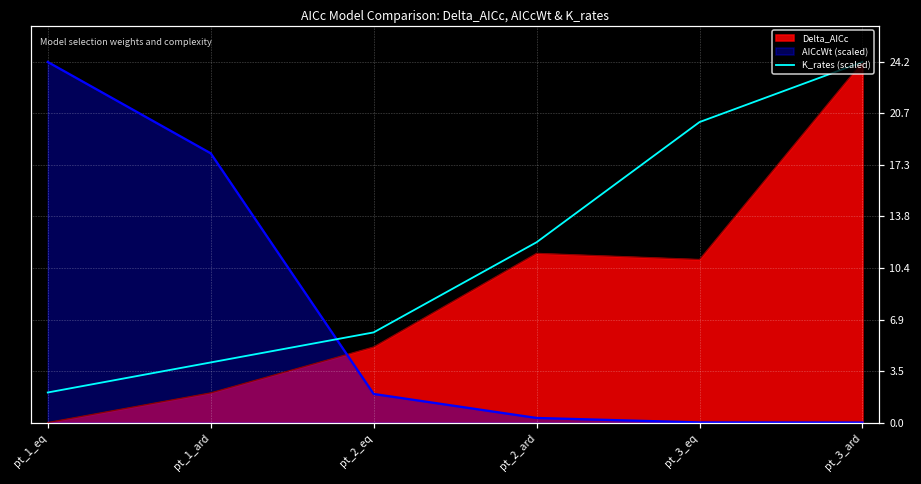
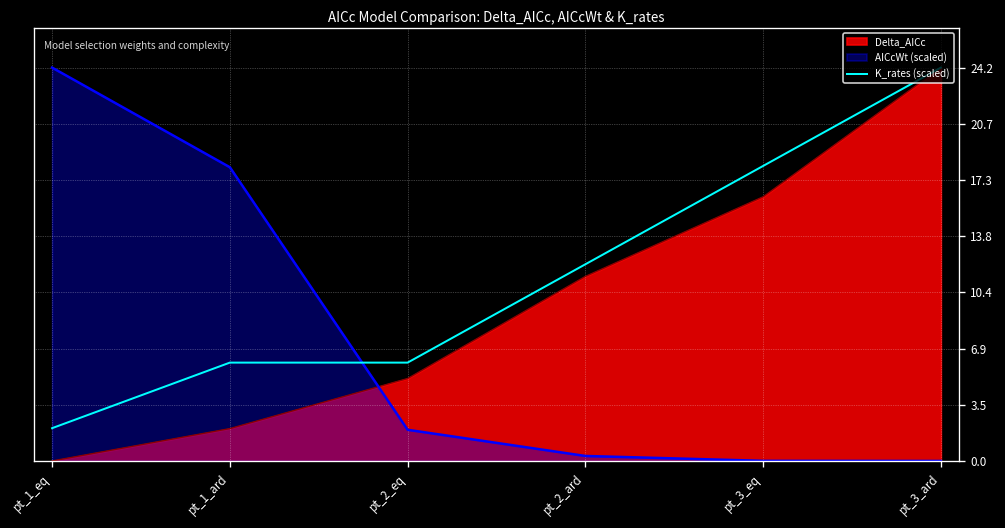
K_rates (scaled), pt_1_ard: 4.0 -> 6.0
Delta_AICc, pt_3_eq: 10.9 -> 16.2
K_rates (scaled), pt_3_eq: 20.2 -> 18.1
